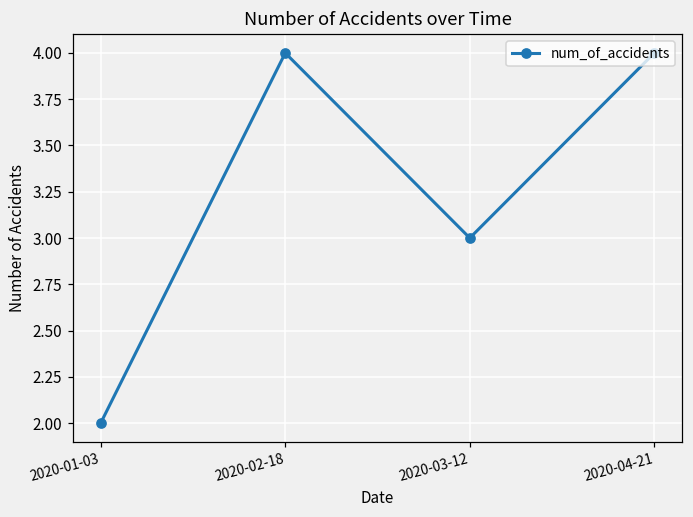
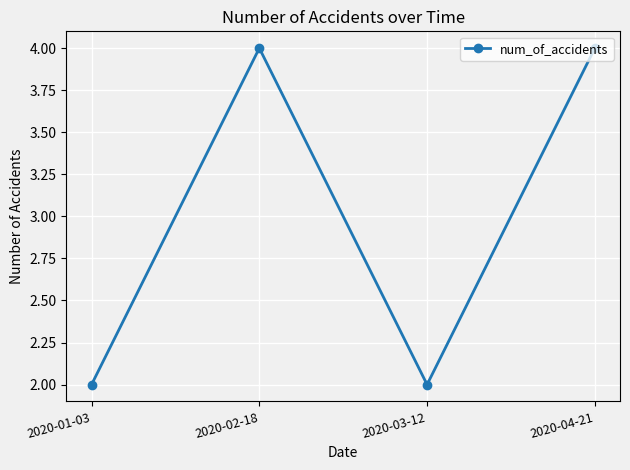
2020-03-12: 3 -> 2
